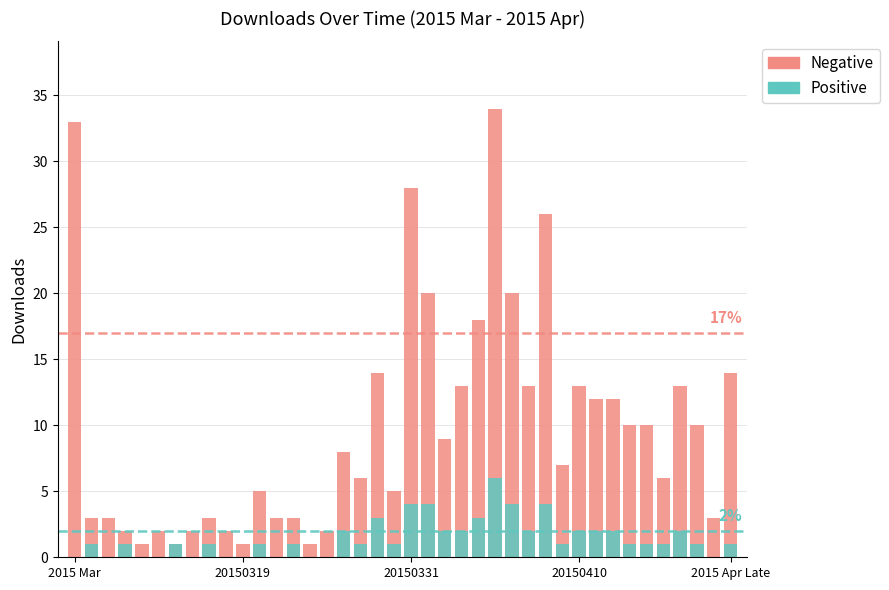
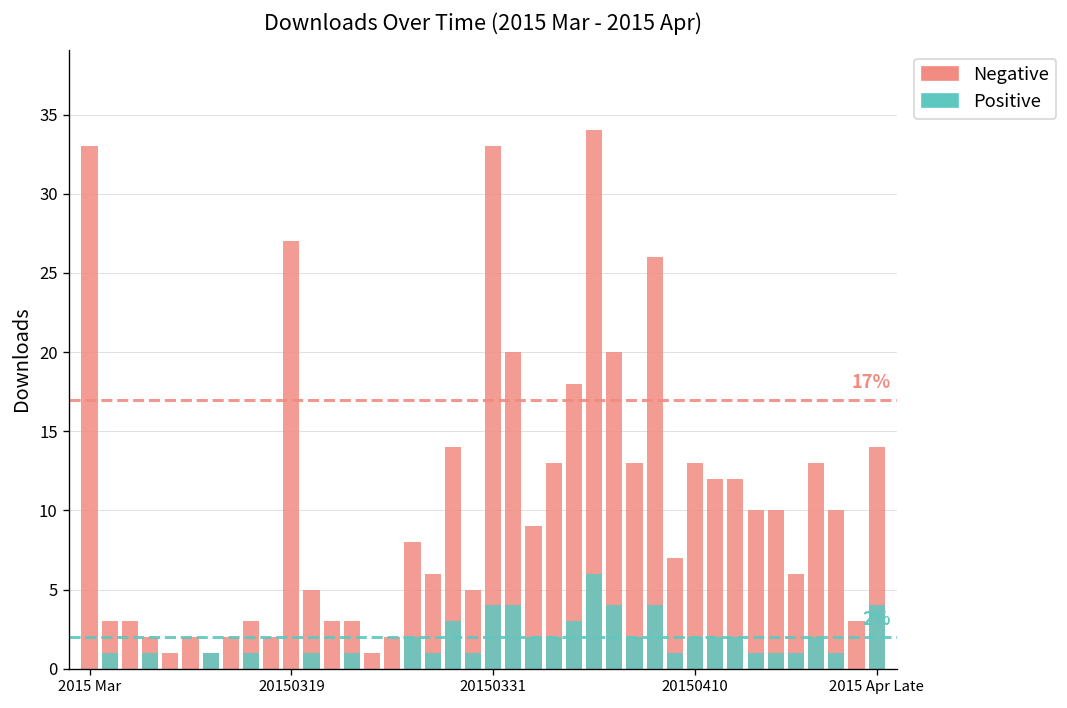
Negative, 20150319: 1 -> 27
Negative, 20150331: 28 -> 33
Positive, 2015 Apr Late: 1 -> 4
